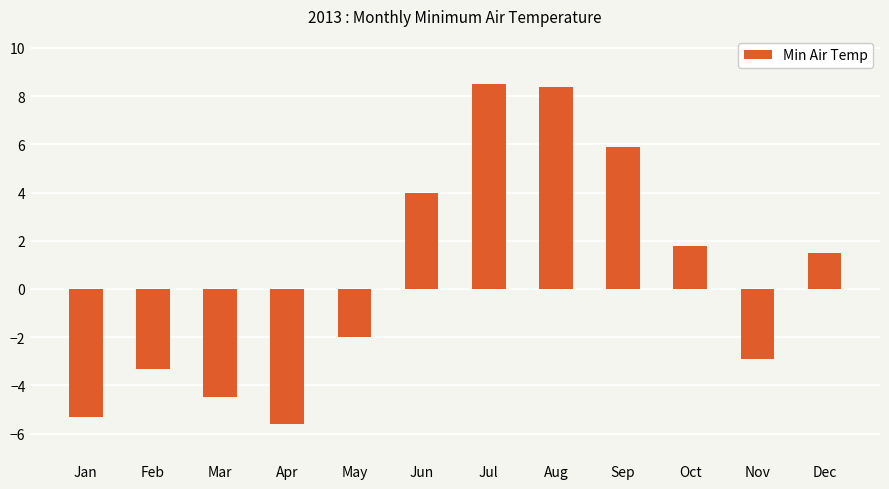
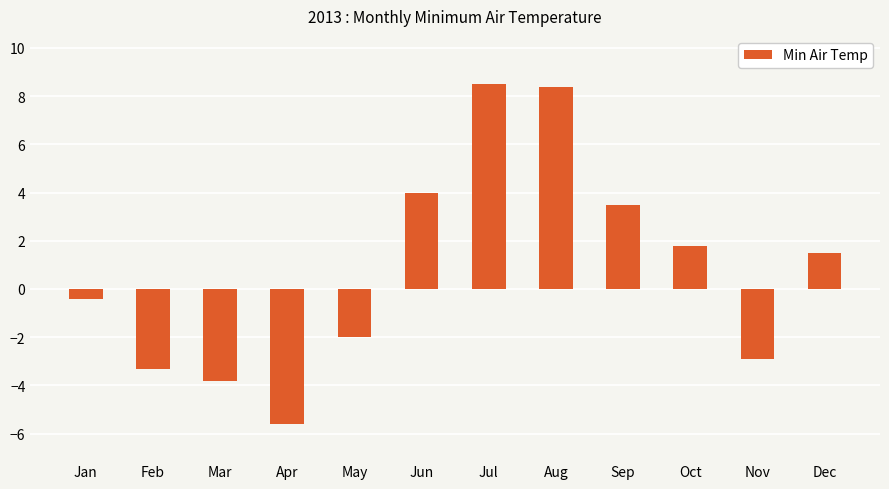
Jan: -5.3 -> -0.4
Mar: -4.5 -> -3.8
Sep: 5.9 -> 3.5
